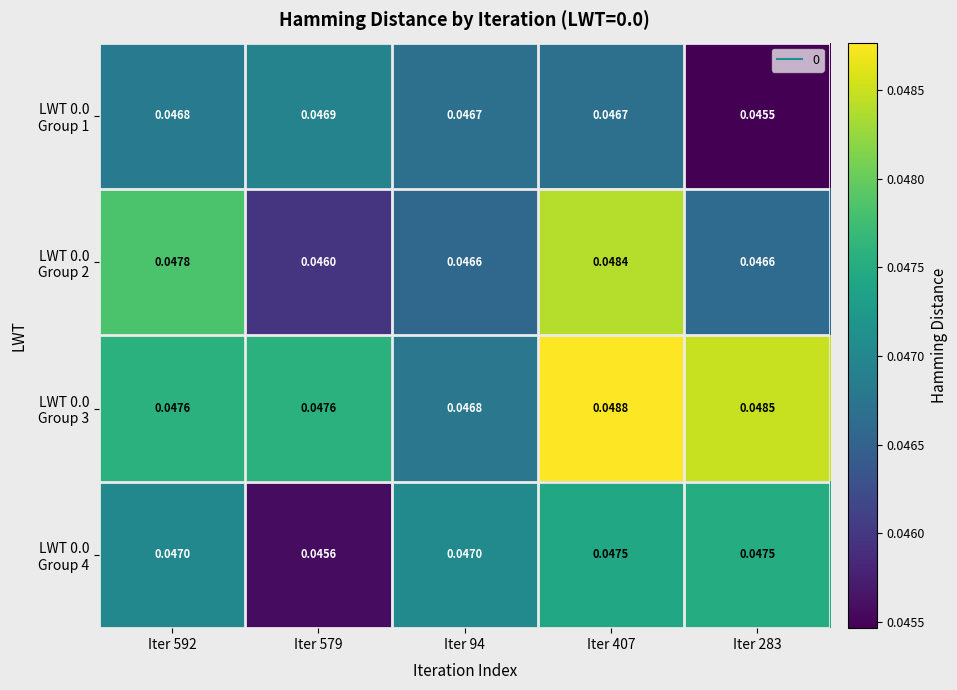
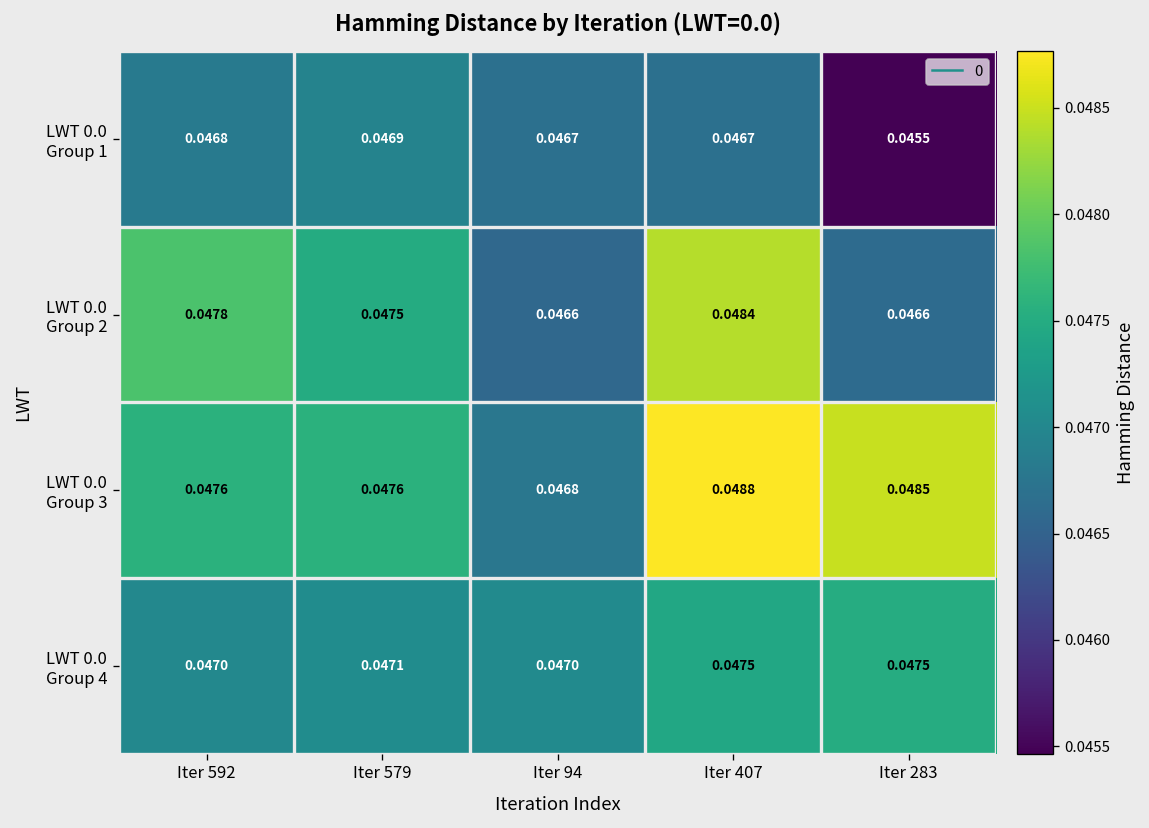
LWT 0.0 Group 2, Iter 579: 0.0460 -> 0.0475
LWT 0.0 Group 4, Iter 579: 0.0456 -> 0.0471
